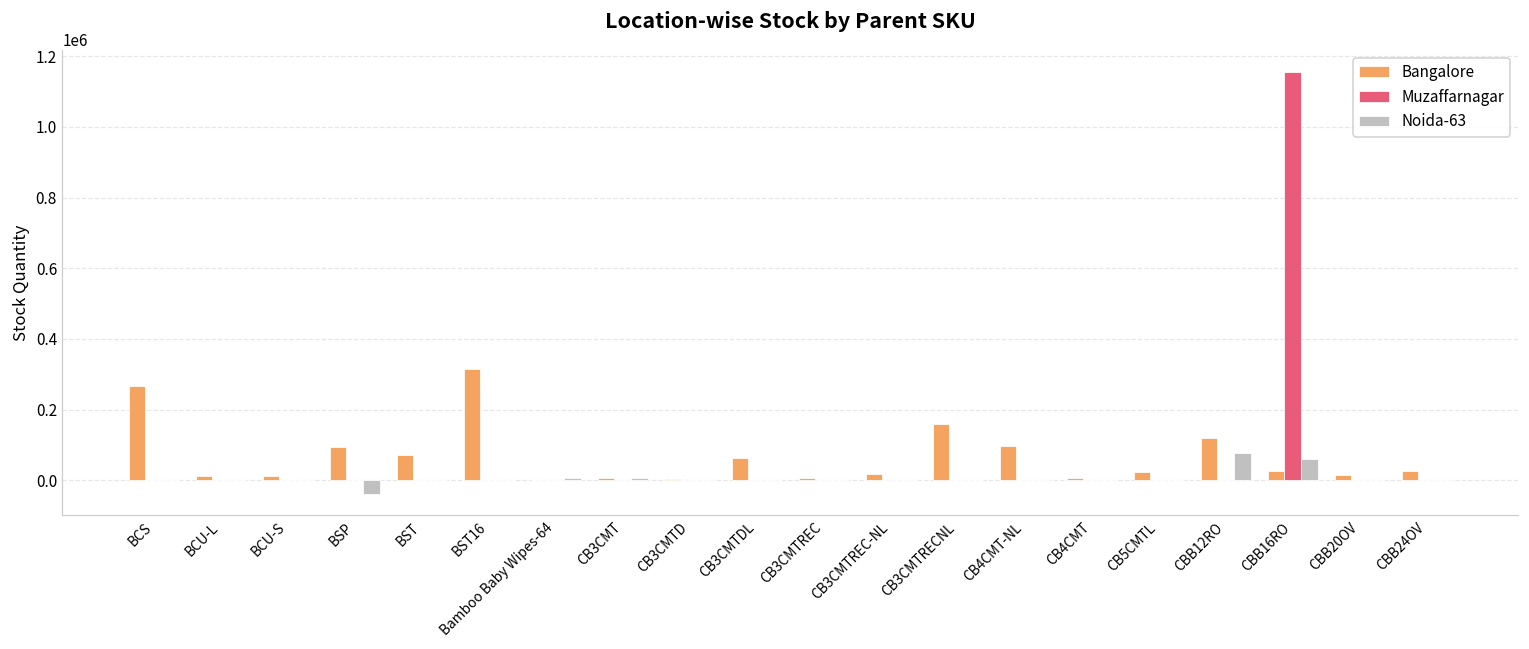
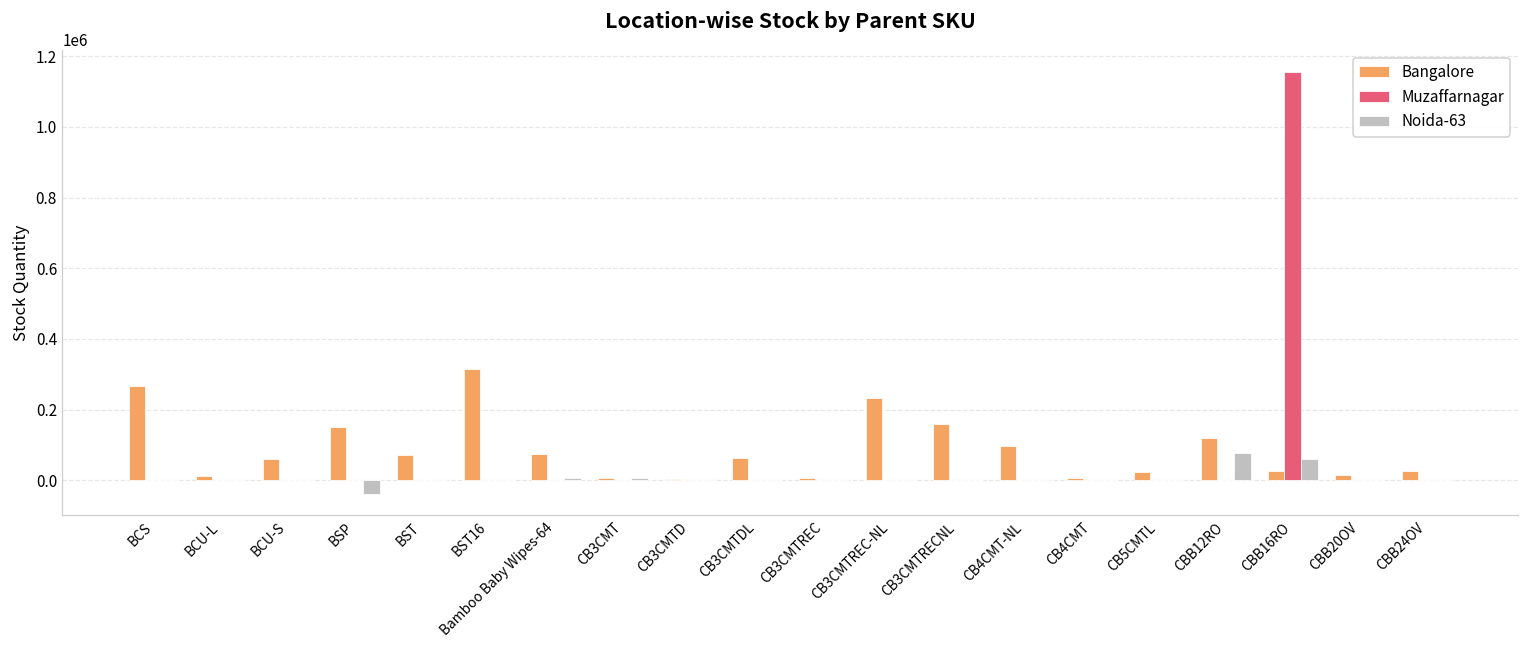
Bangalore, BCU-S: 10000 -> 60000
Bangalore, BSP: 90000 -> 150000
Bangalore, Bamboo Baby Wipes-64: 0 -> 80000
Bangalore, CB3CMTREC-NL: 20000 -> 230000
